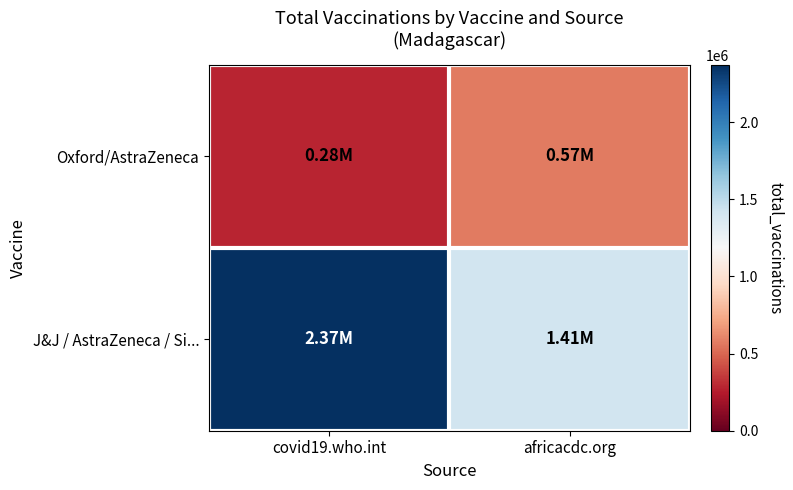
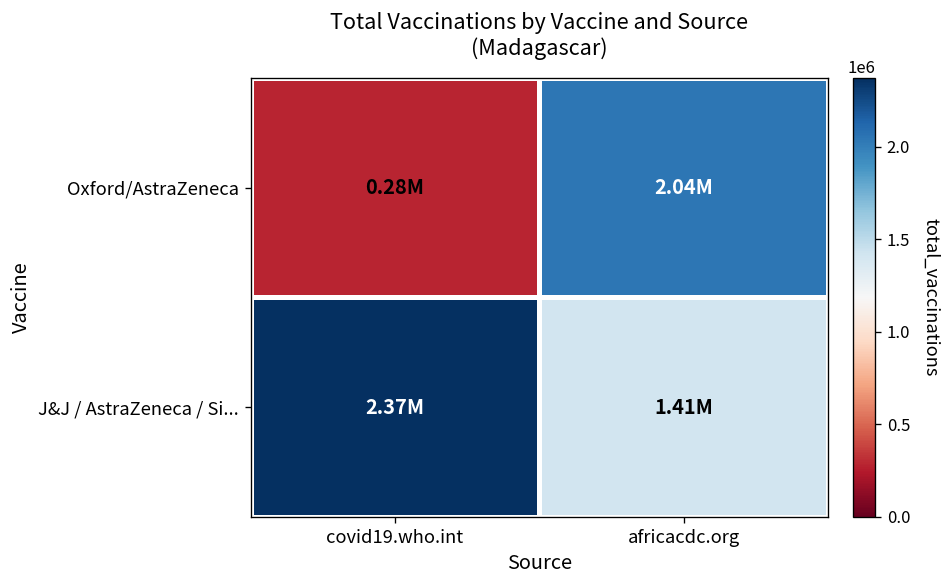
Oxford/AstraZeneca, africacdc.org: 0.57M -> 2.04M
